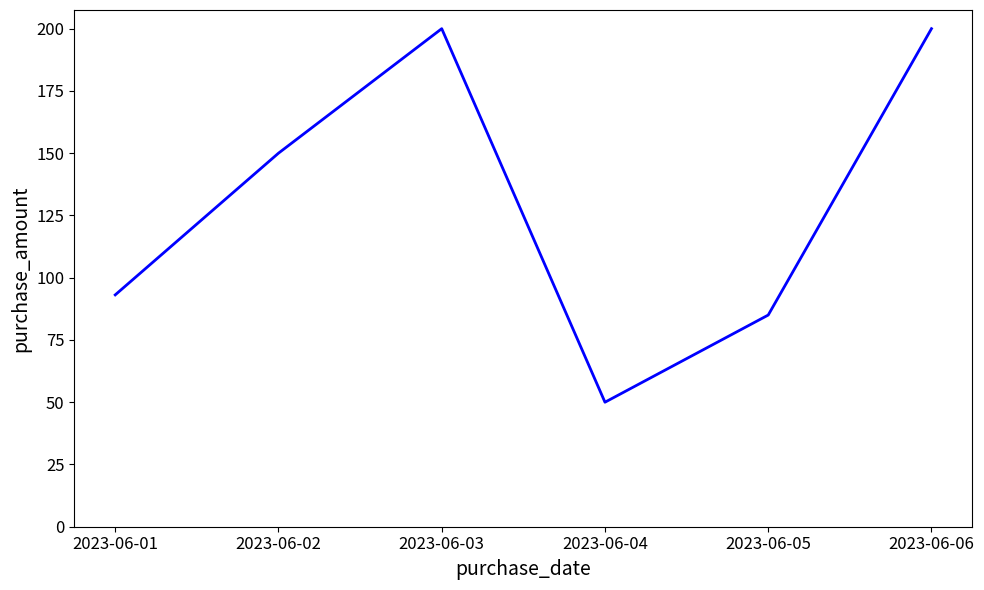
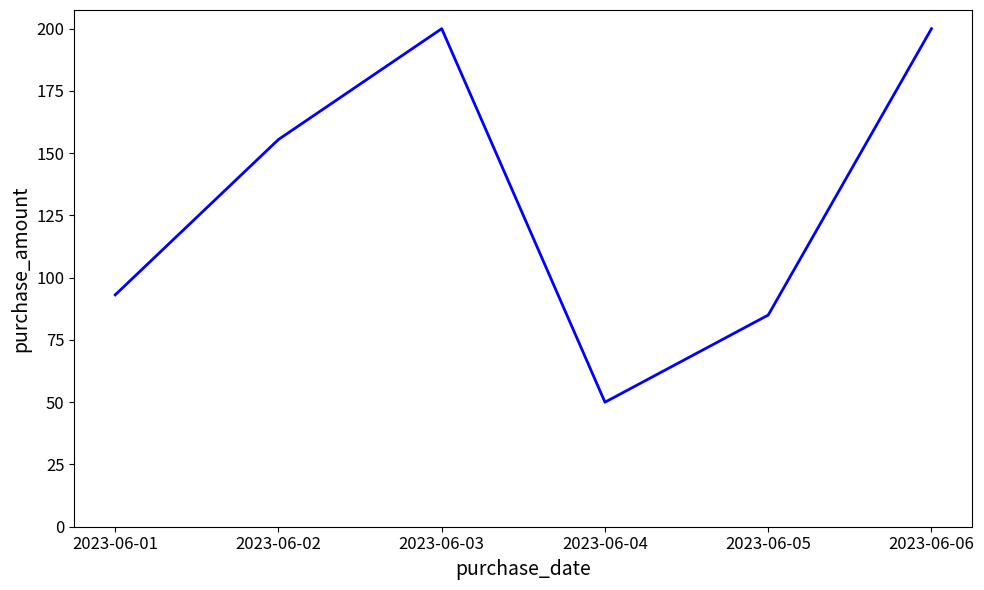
2023-06-02: 150 -> 156
